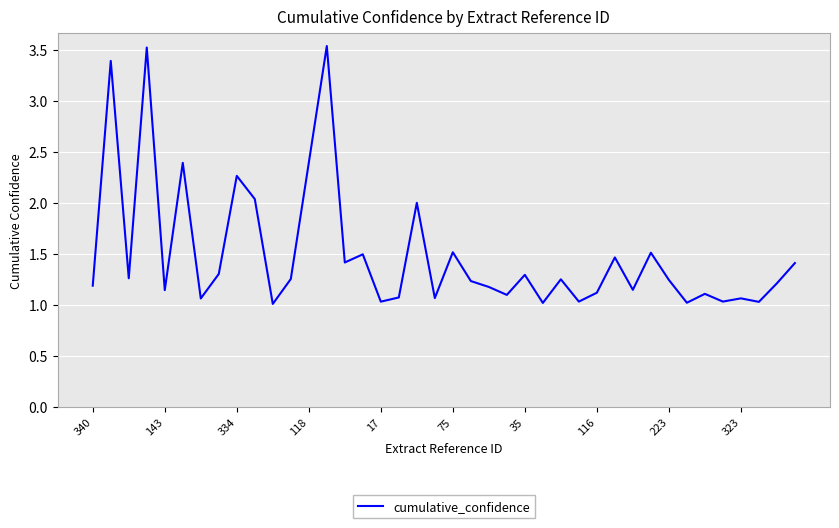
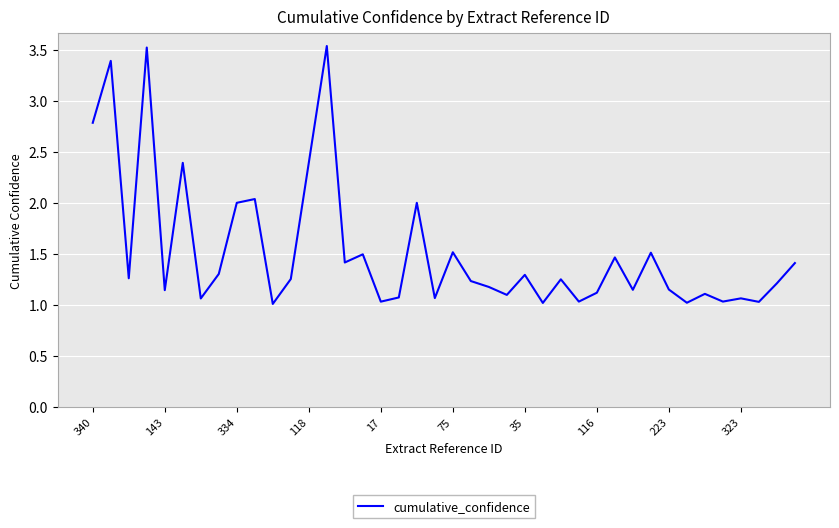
340: 1.19 -> 2.79
334: 2.26 -> 2.00
223: 1.24 -> 1.15
